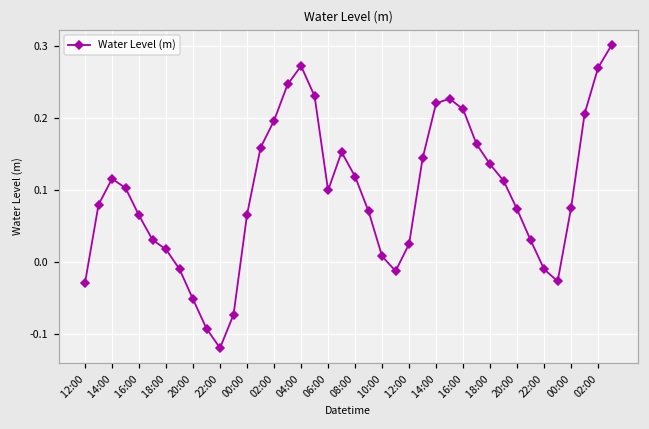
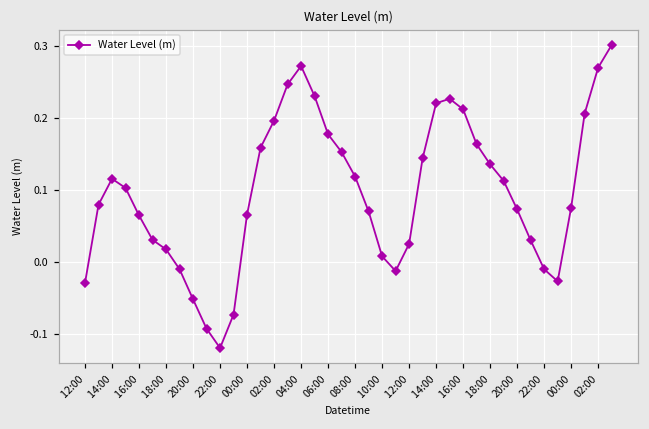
06:00: 0.10 -> 0.18
